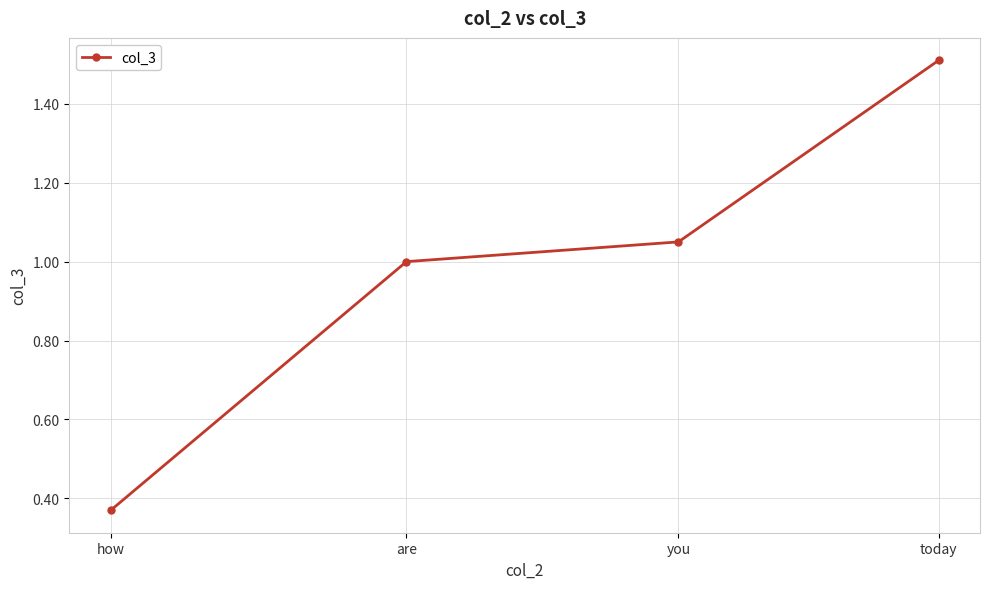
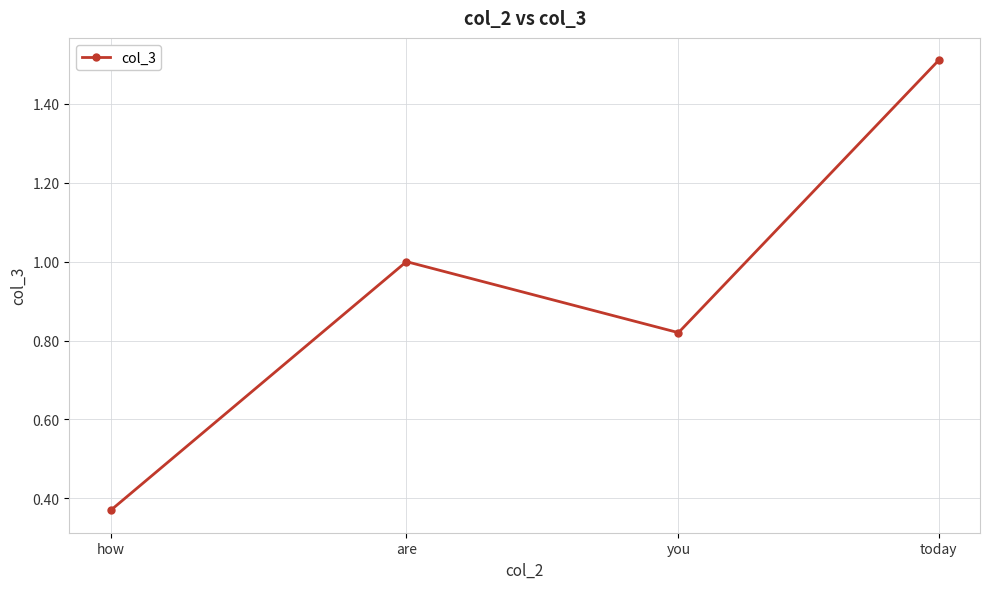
you: 1.05 -> 0.82
